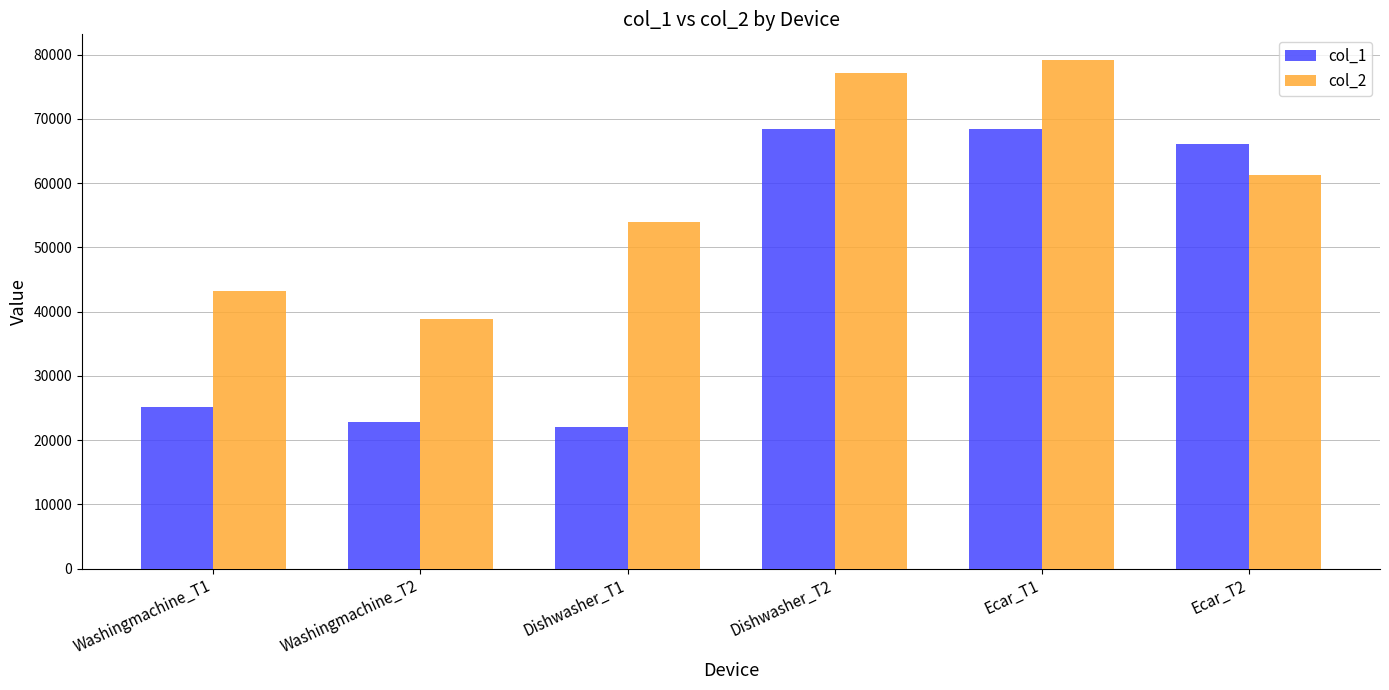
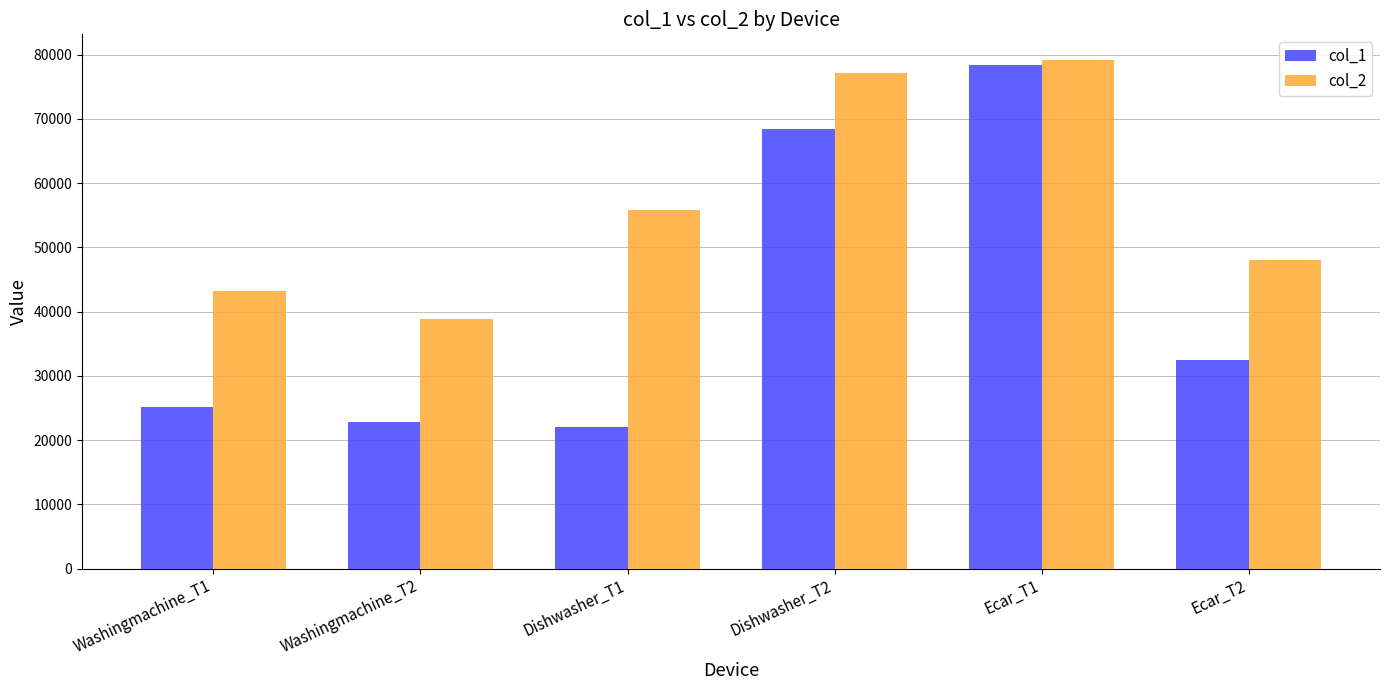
col_2, Dishwasher_T1: 54000 -> 56000
col_1, Ecar_T1: 68000 -> 78000
col_1, Ecar_T2: 66000 -> 32000
col_2, Ecar_T2: 61000 -> 48000
